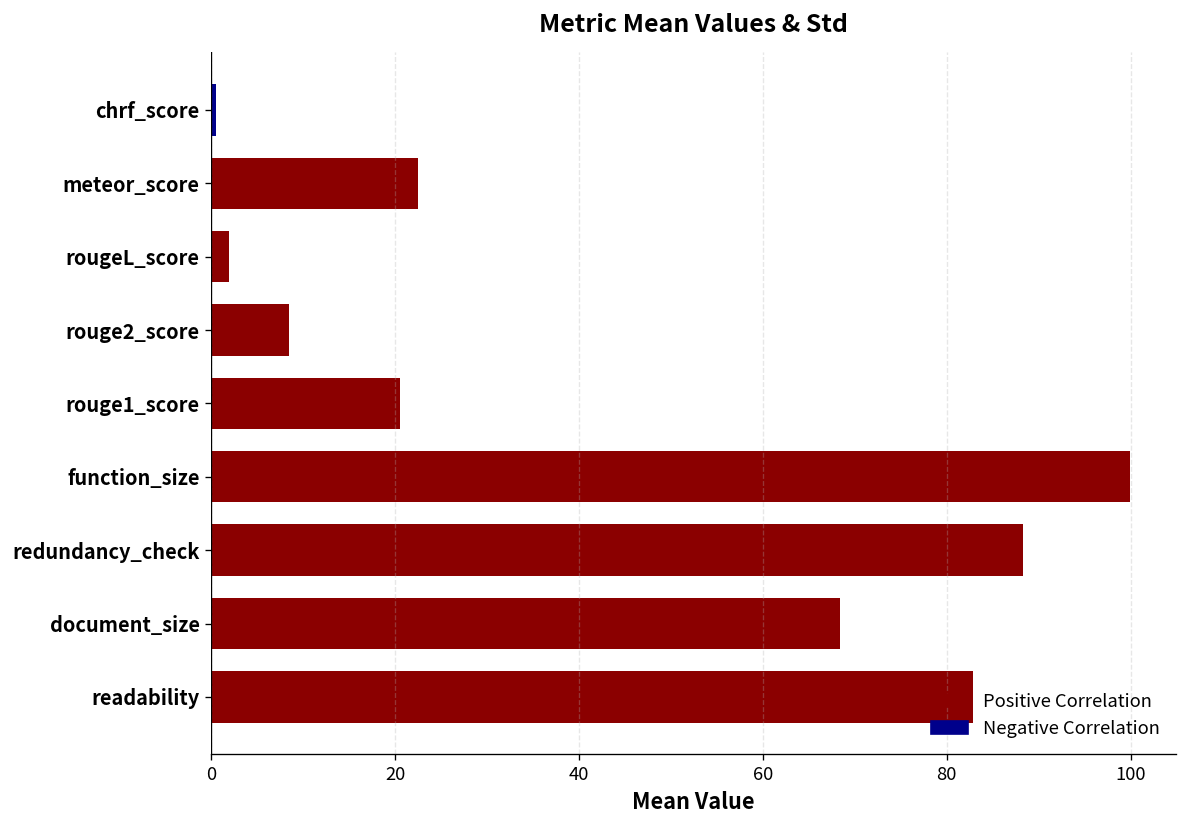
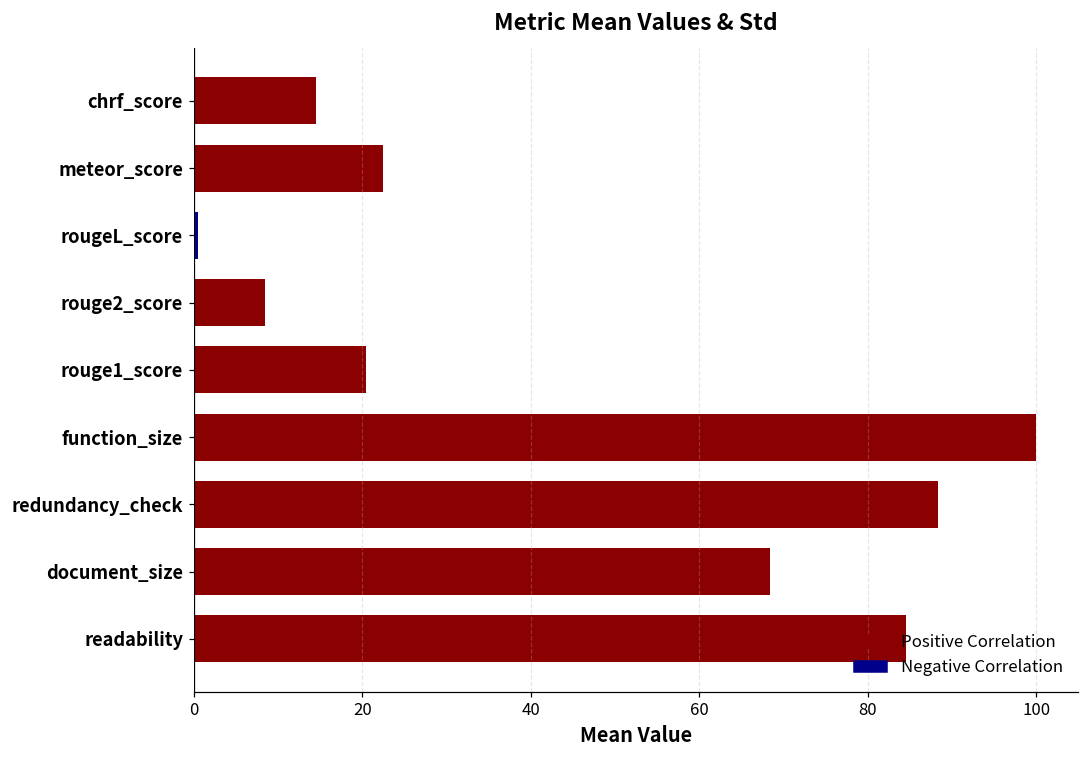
chrf_score: 1 -> 15
rougeL_score: 2 -> 0
readability: 83 -> 85
